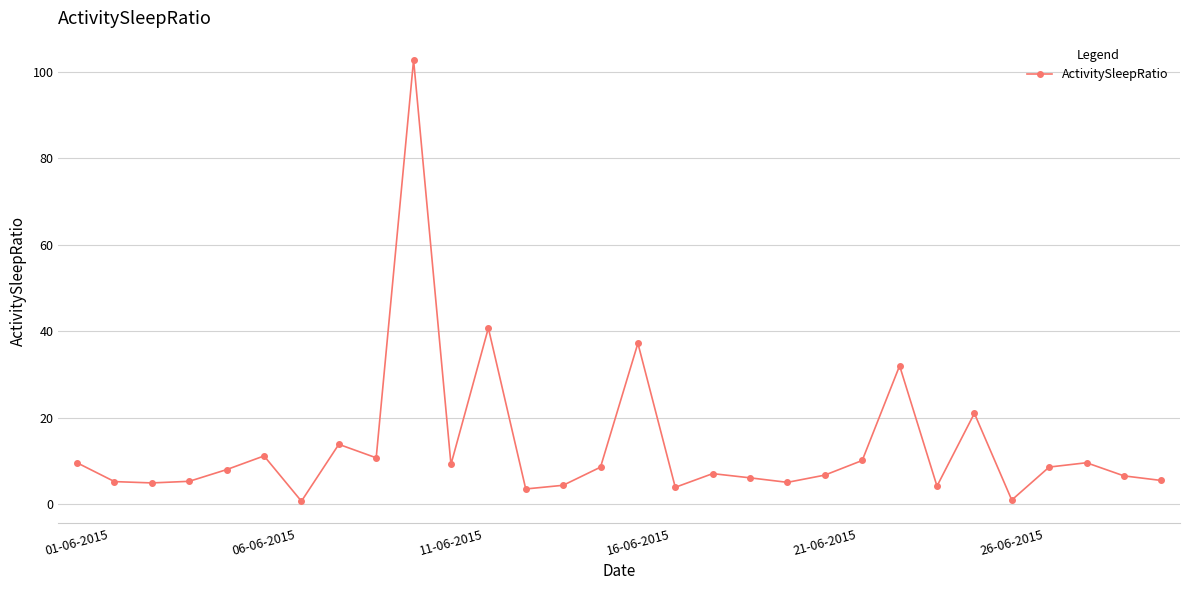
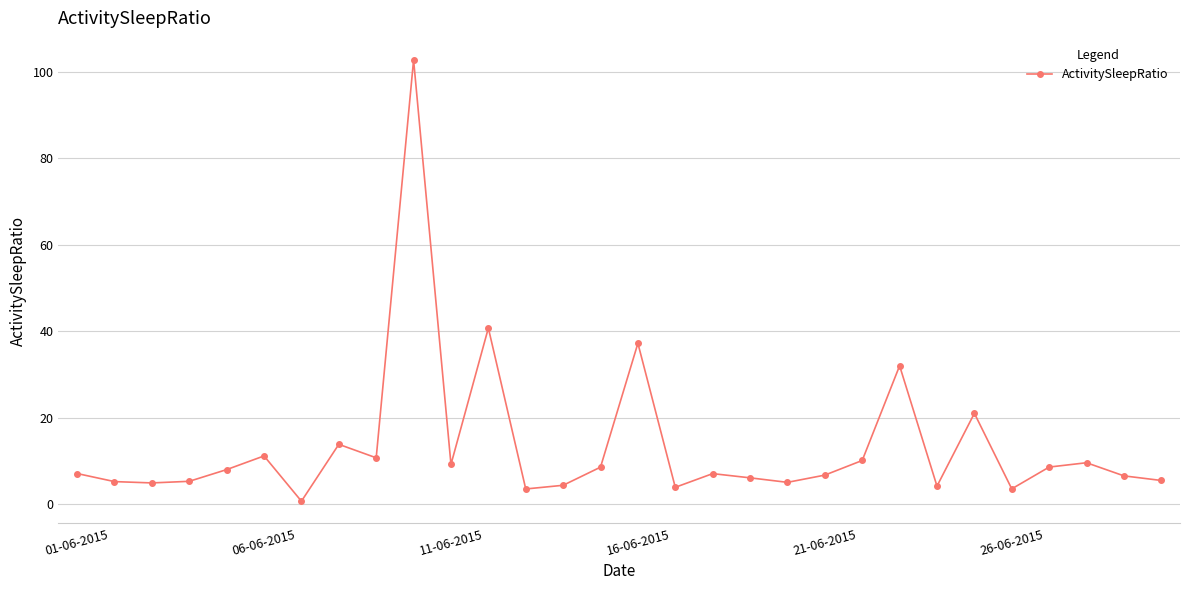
01-06-2015: 10 -> 7
26-06-2015: 1 -> 4
